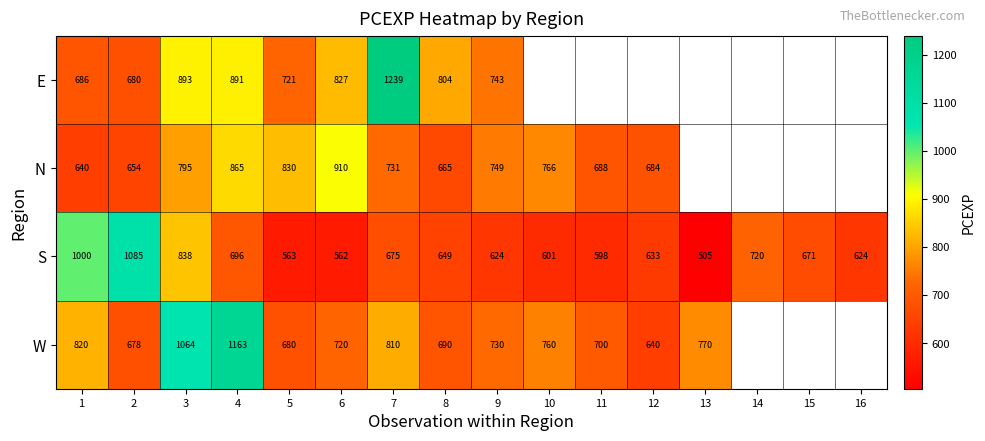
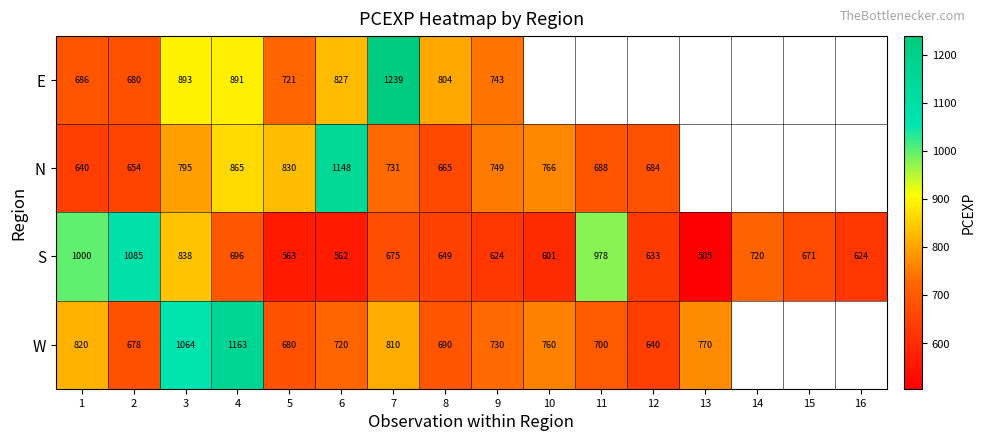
N, 6: 910 -> 1148
S, 11: 598 -> 978
